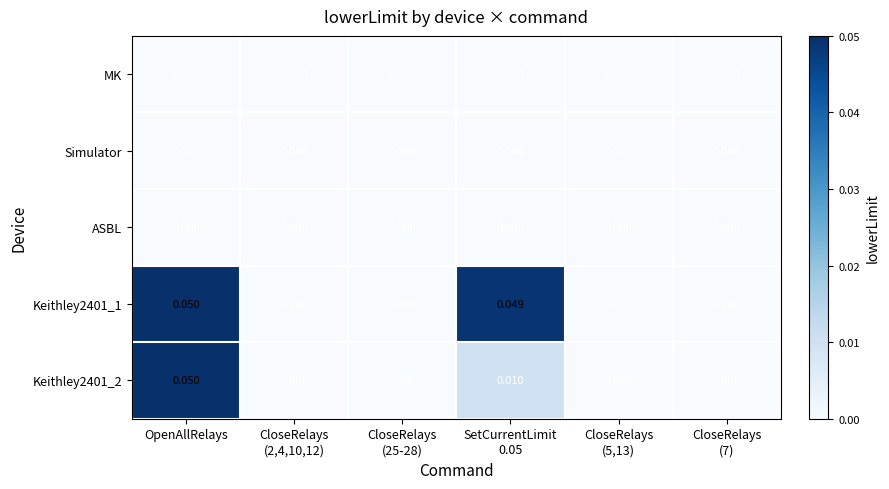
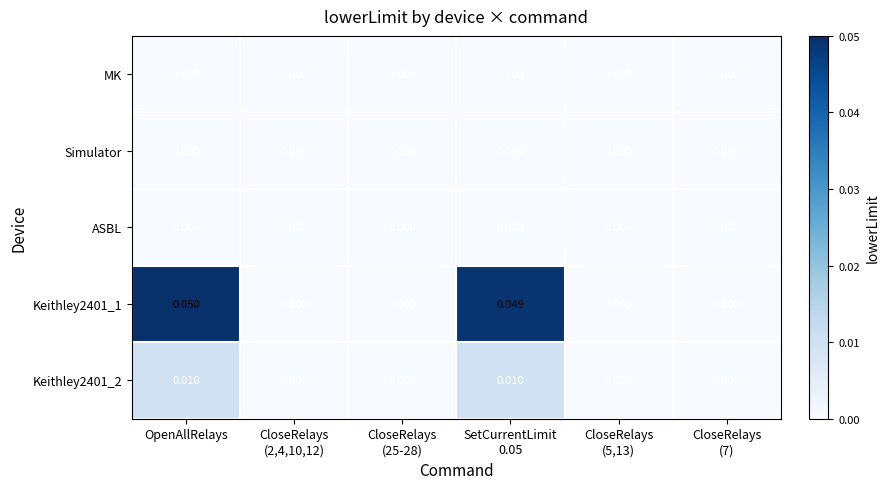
Keithley2401_2, OpenAllRelays: 0.050 -> 0.010
